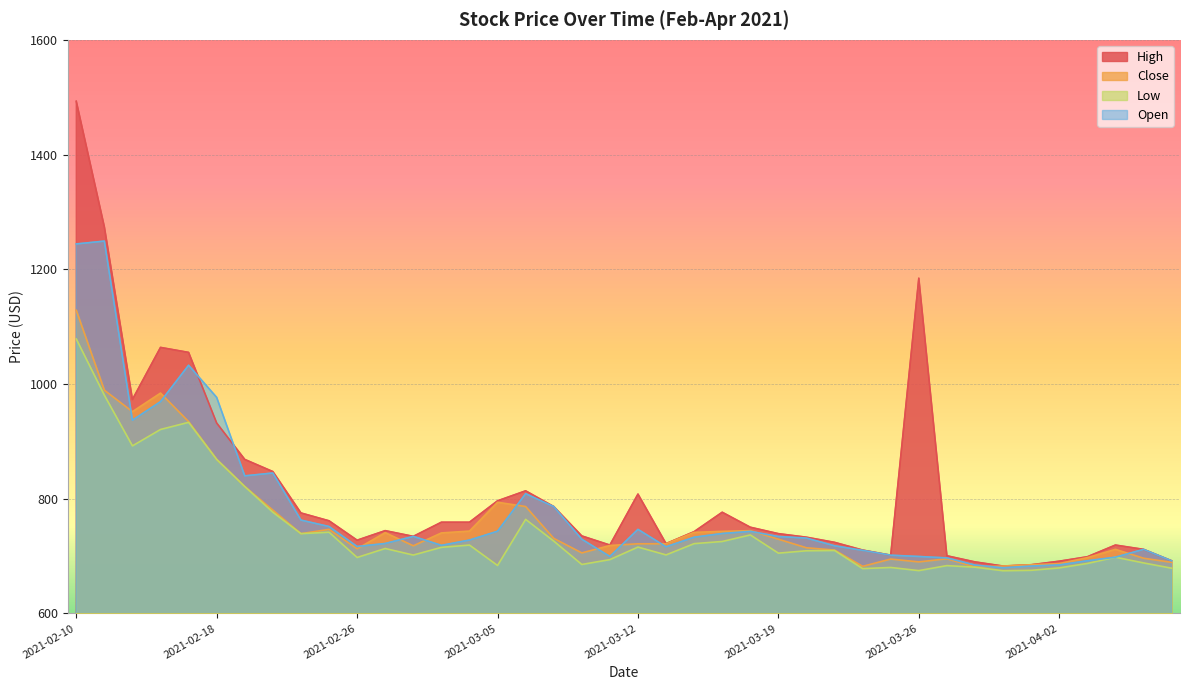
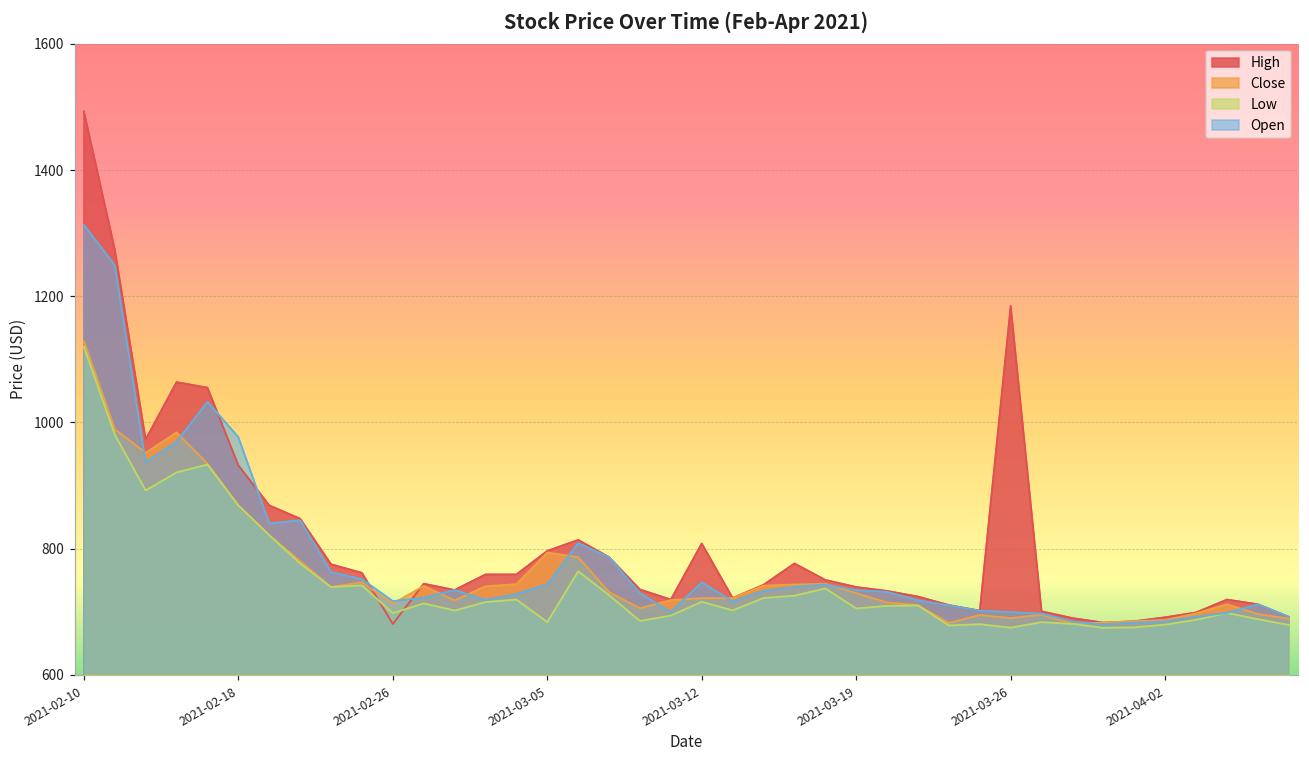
Low, 2021-02-10: 1080 -> 1120
Open, 2021-02-10: 1240 -> 1310
High, 2021-02-26: 730 -> 680
